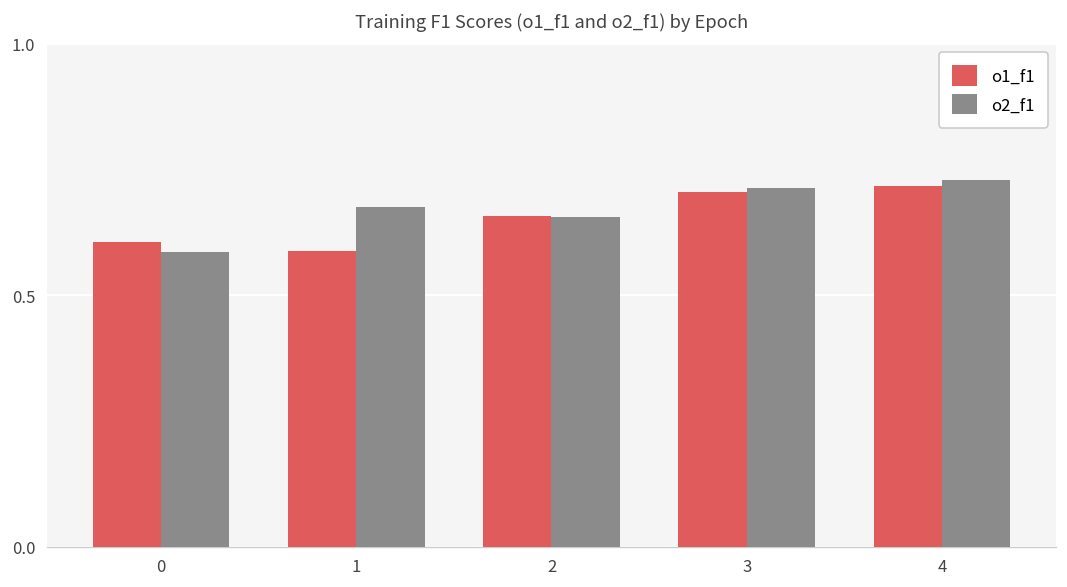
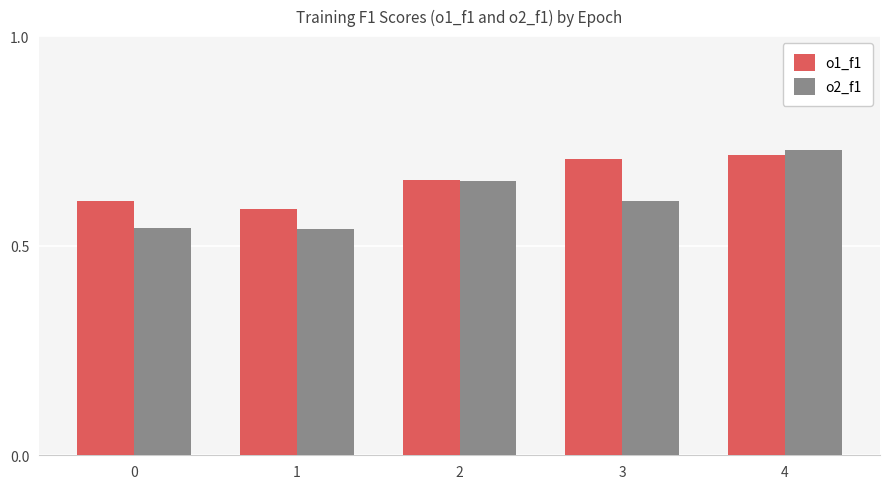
o2_f1, 0: 0.59 -> 0.54
o2_f1, 1: 0.68 -> 0.54
o2_f1, 3: 0.71 -> 0.61
